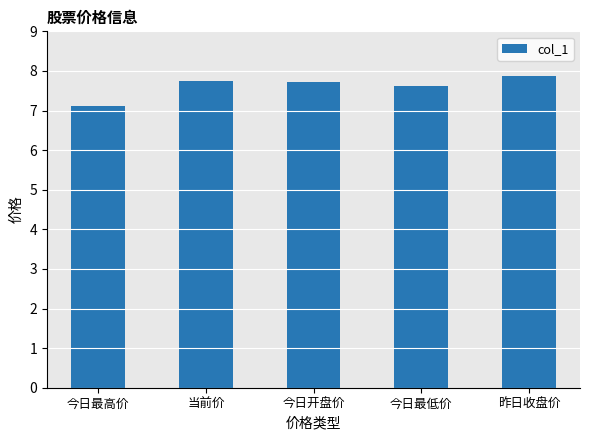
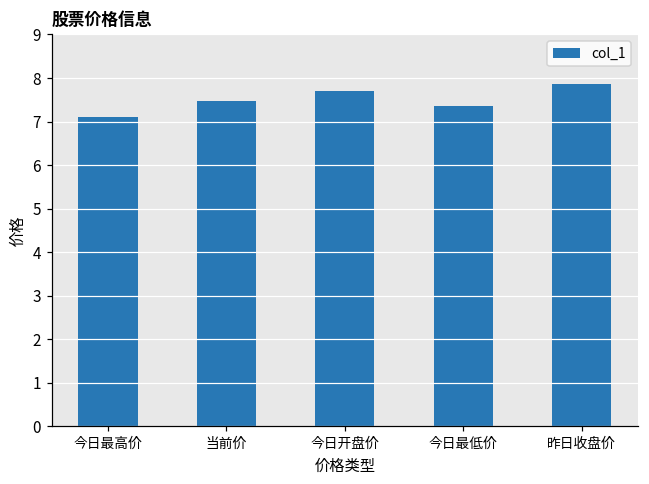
当前价: 7.7 -> 7.5
今日最低价: 7.6 -> 7.4
